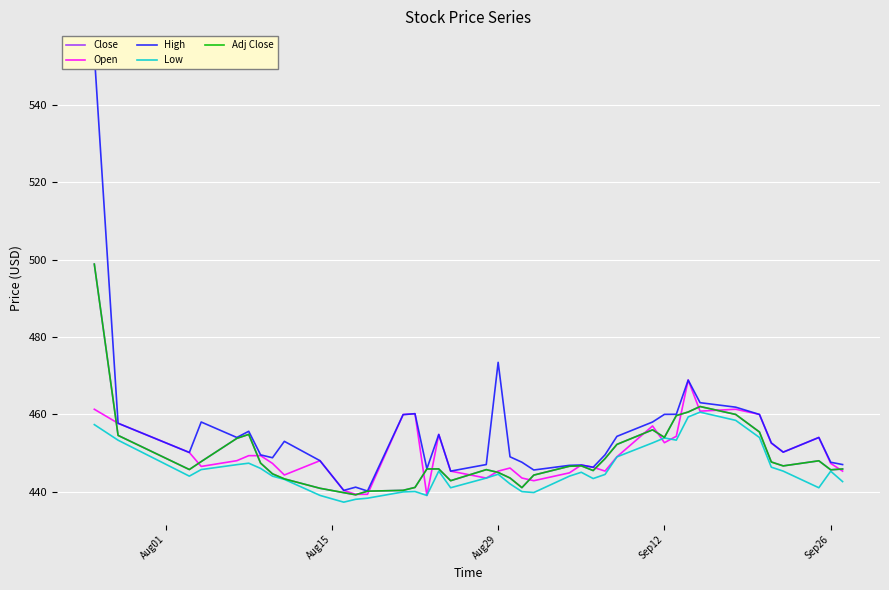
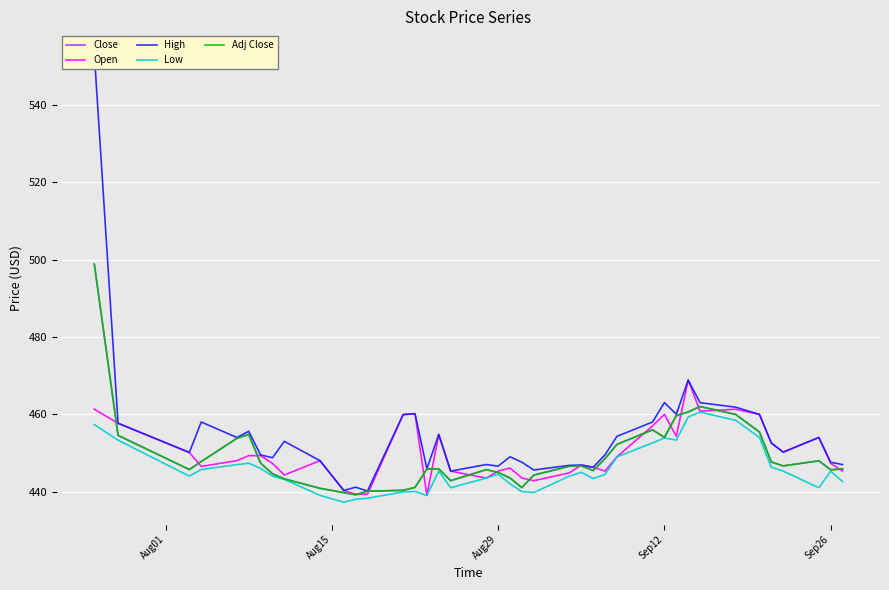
High, Aug29: 473 -> 447
Open, Sep12: 453 -> 460
High, Sep12: 460 -> 463
